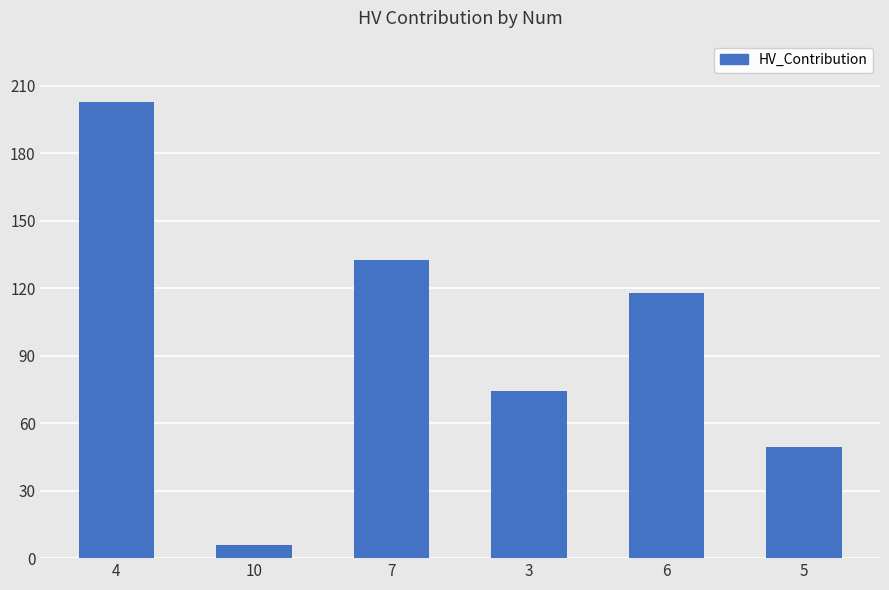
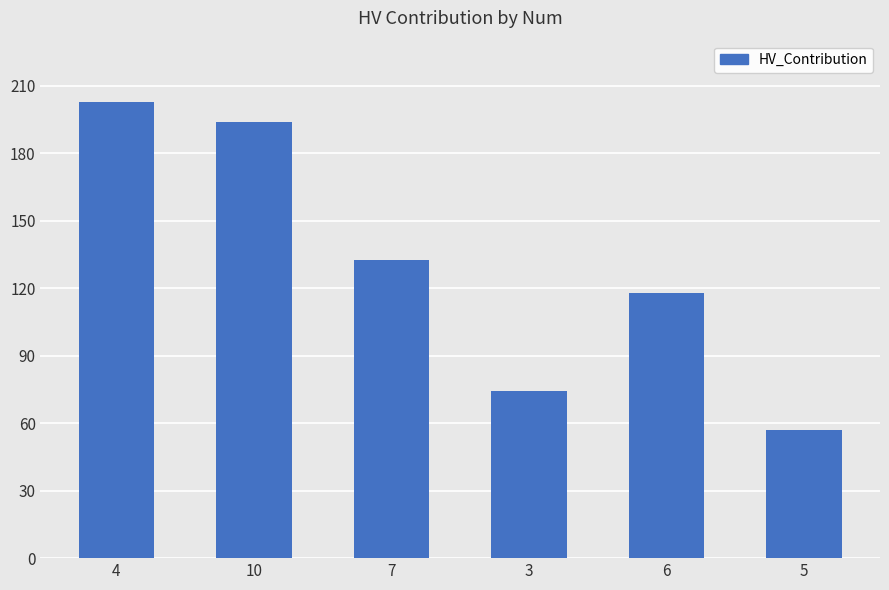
10: 6 -> 194
5: 49 -> 57
